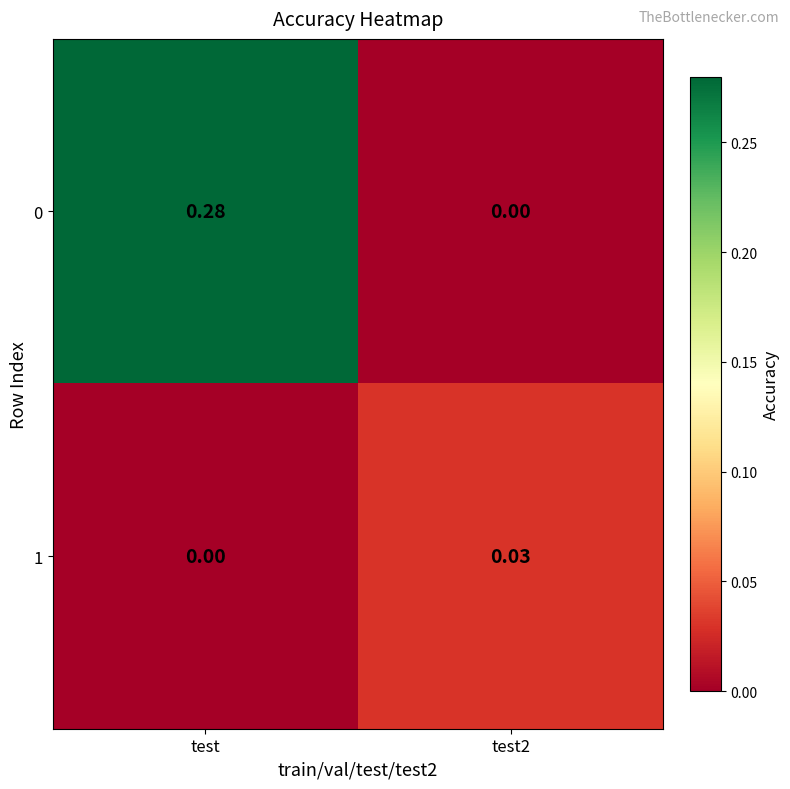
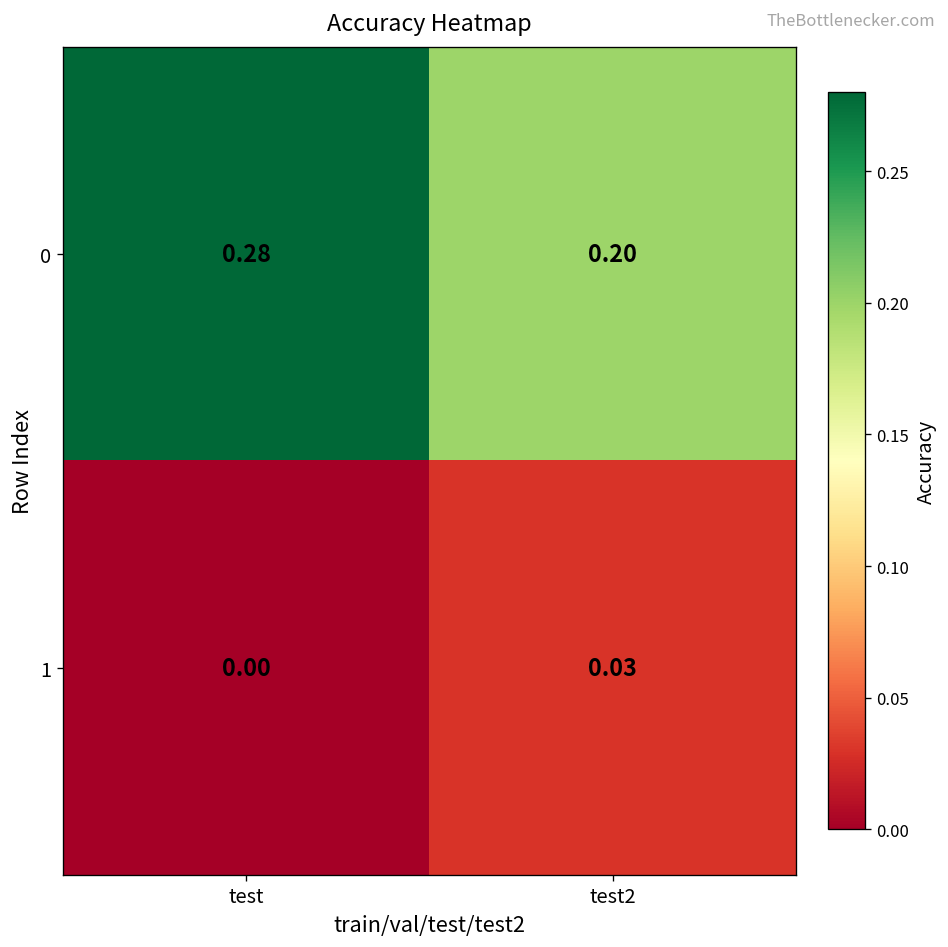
0, test2: 0.00 -> 0.20
